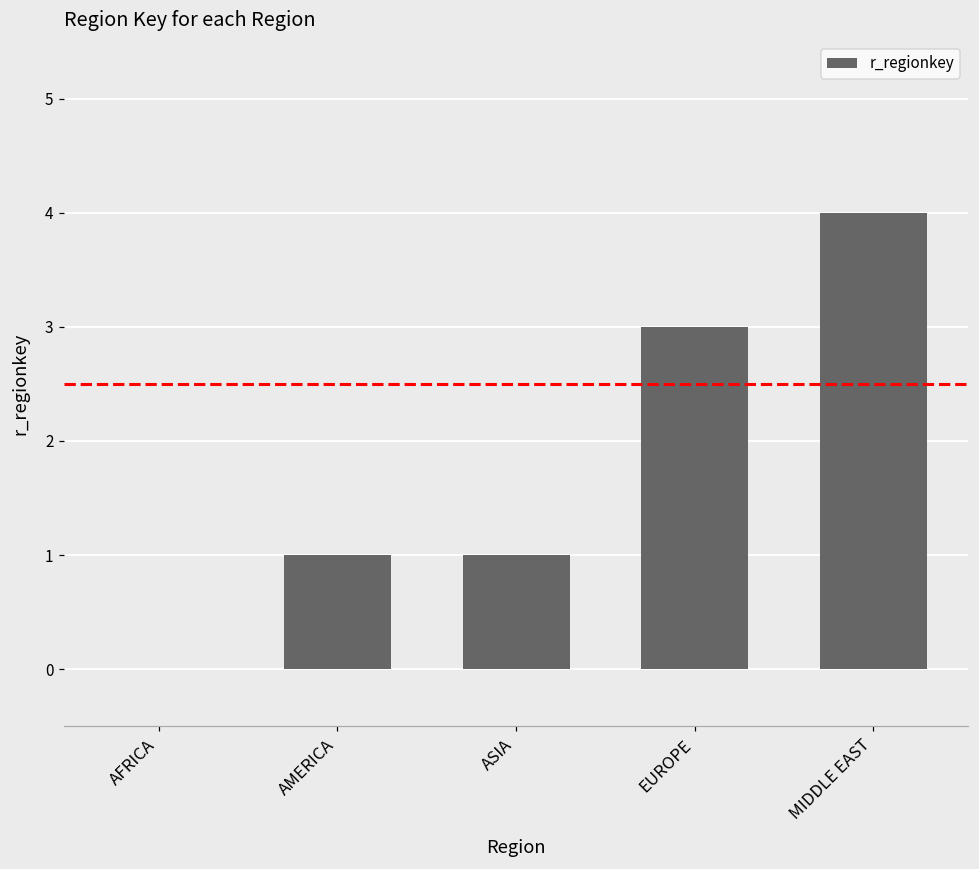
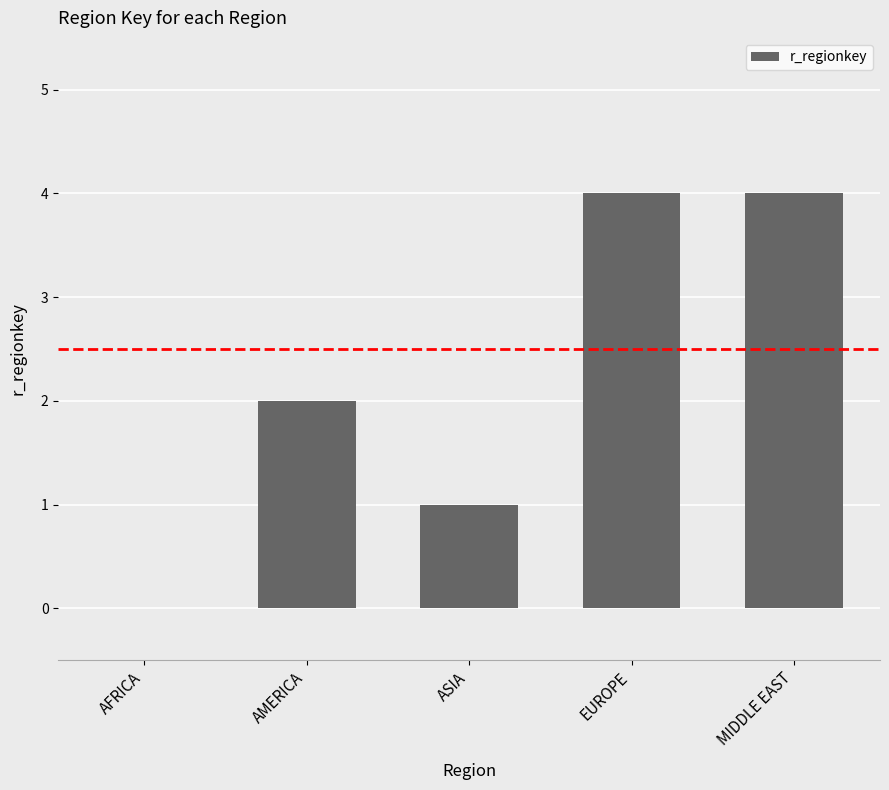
AMERICA: 1 -> 2
EUROPE: 3 -> 4
